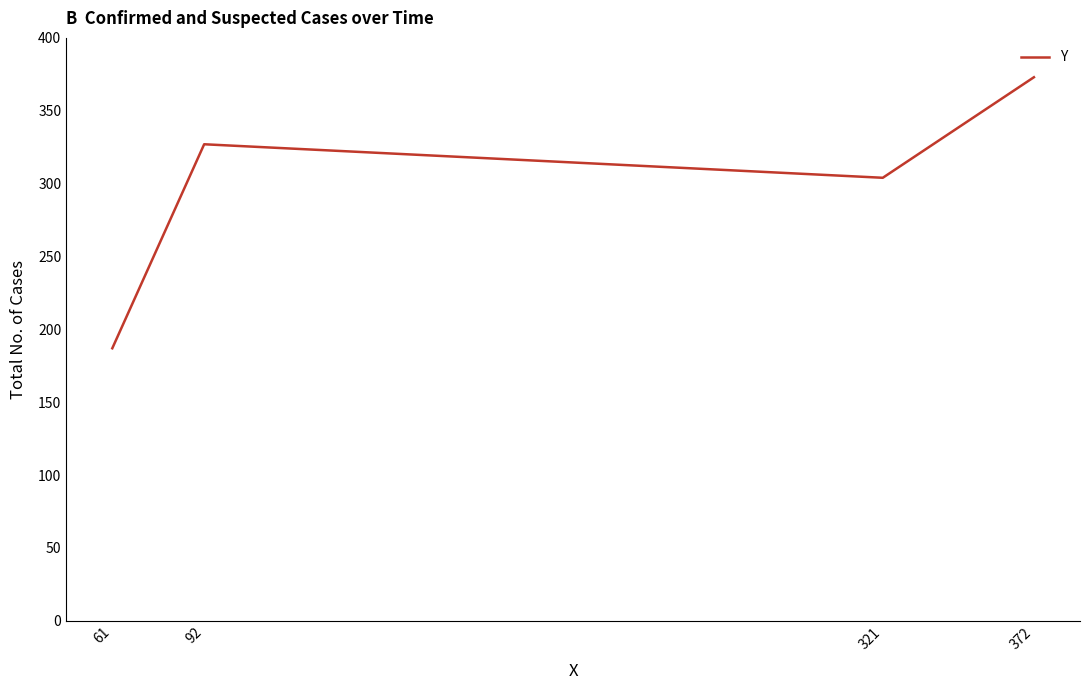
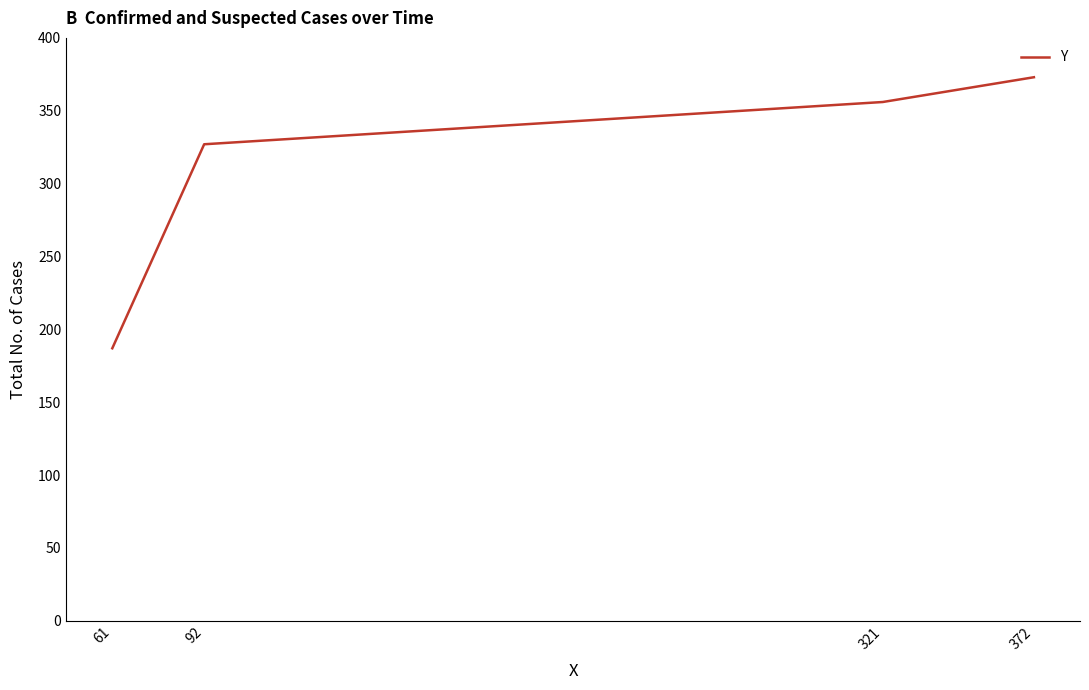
321: 304 -> 356
